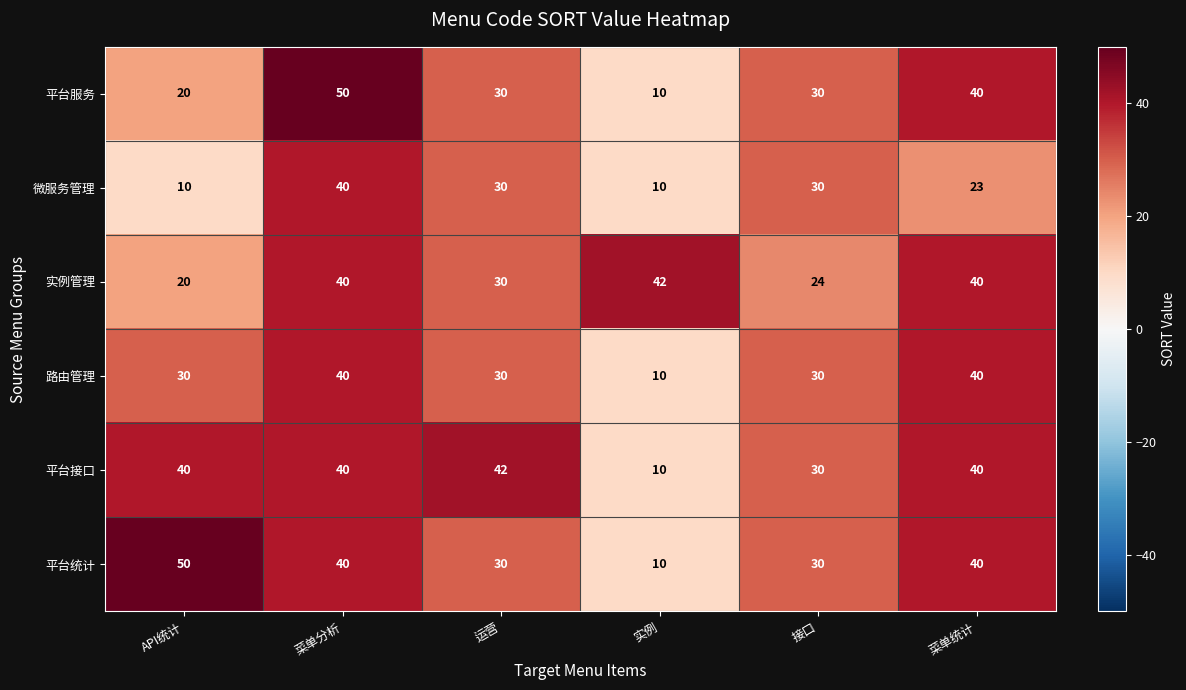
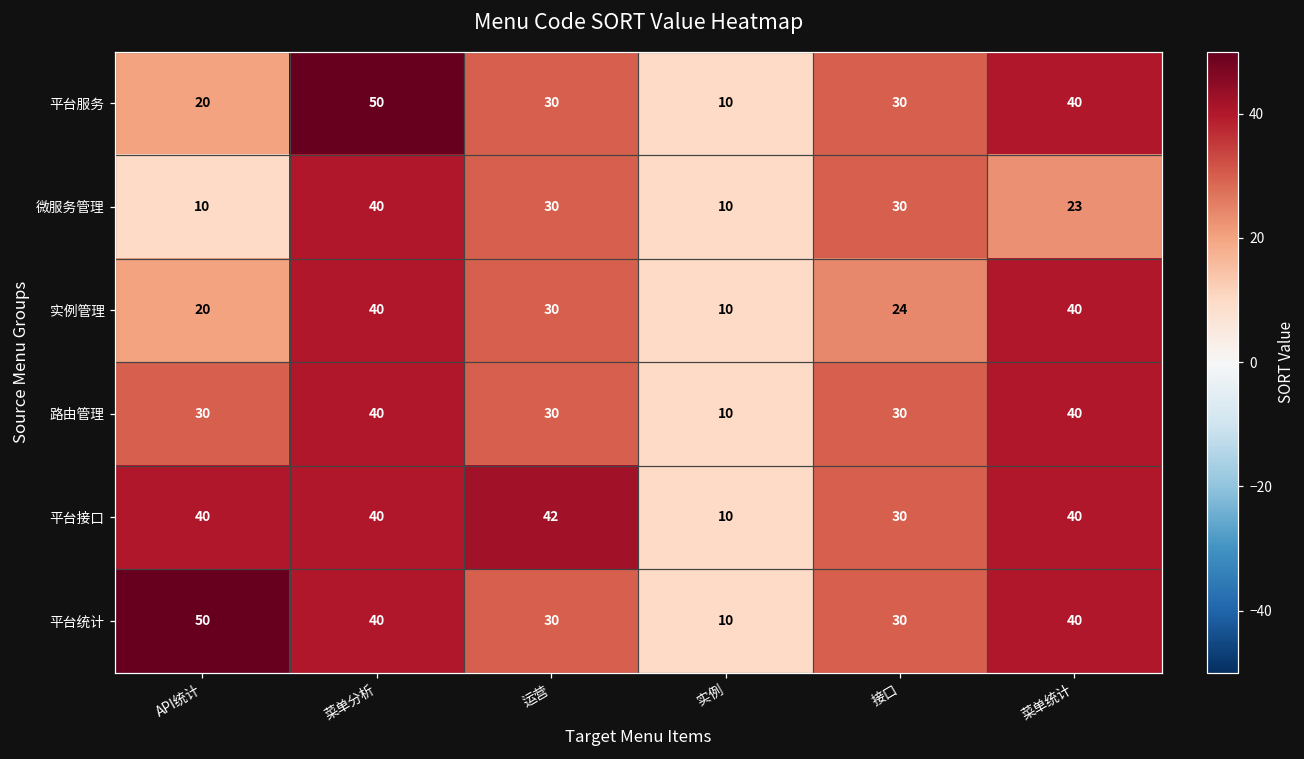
实例管理, 实例: 42 -> 10
